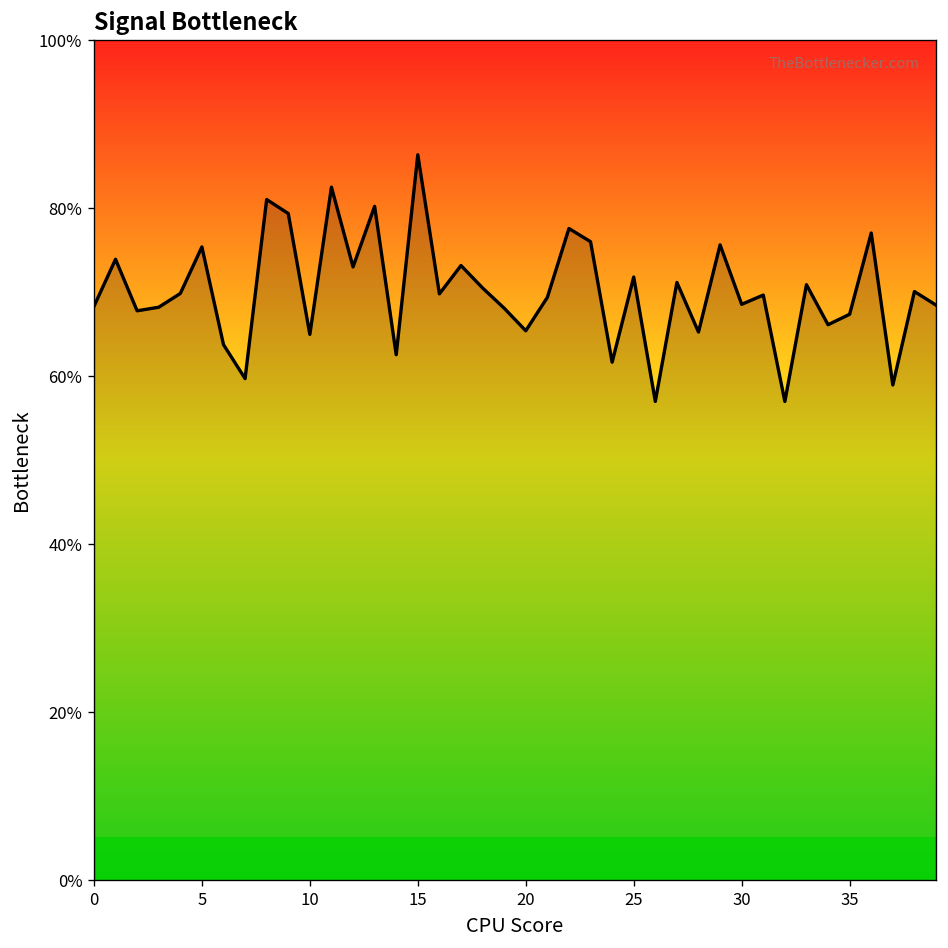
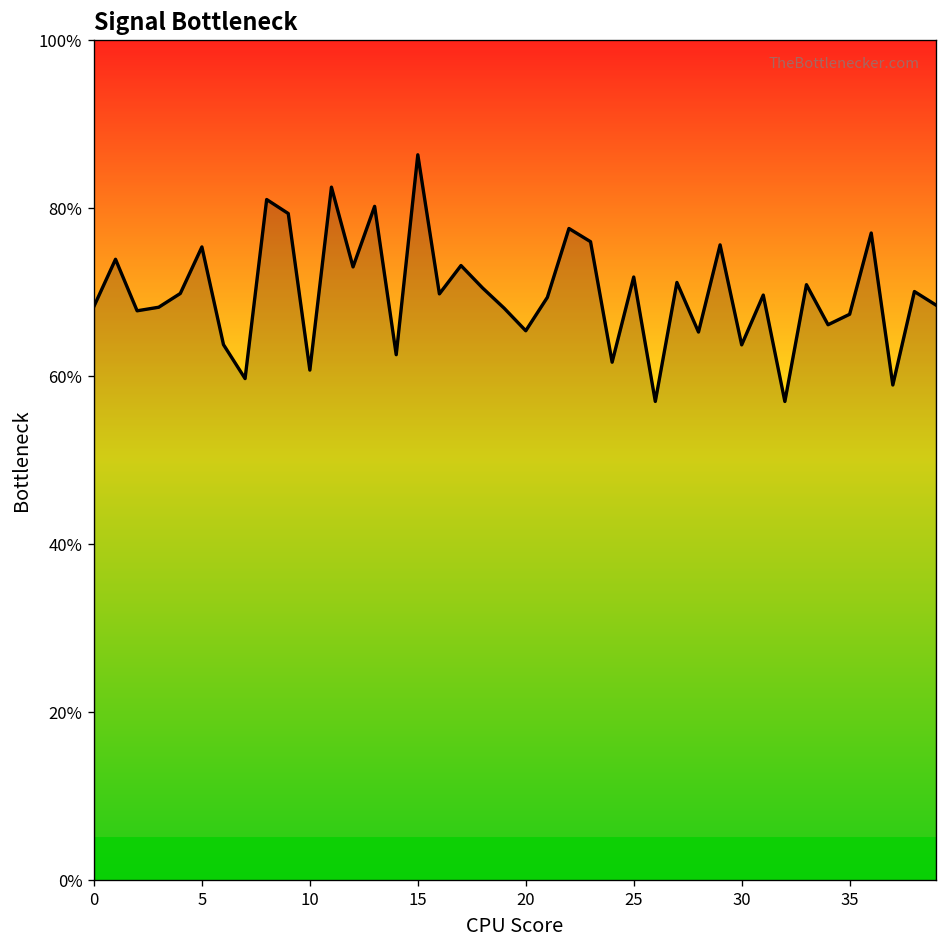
10: 65% -> 61%
30: 69% -> 64%
